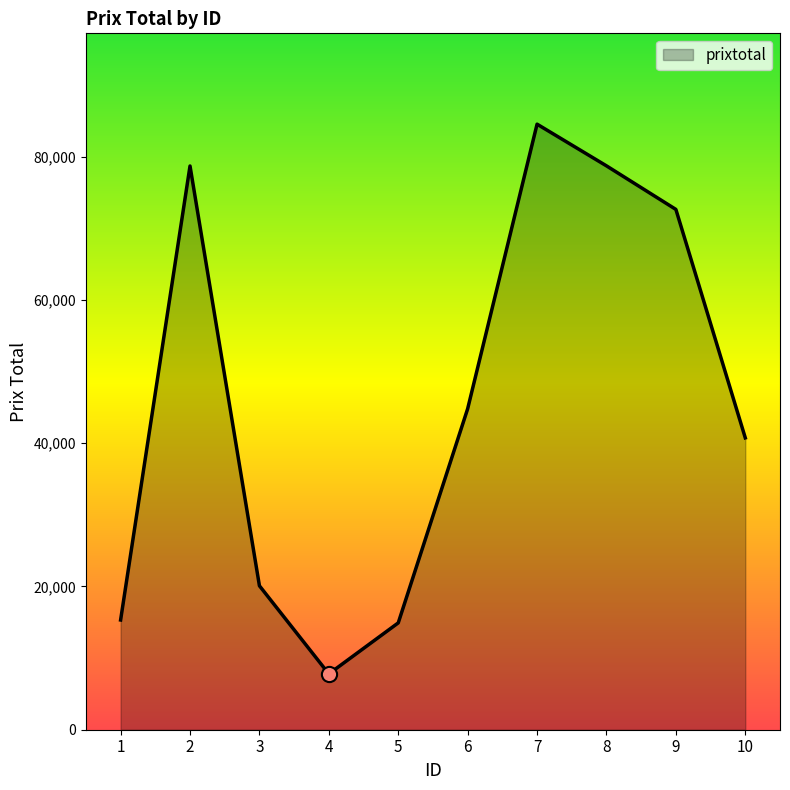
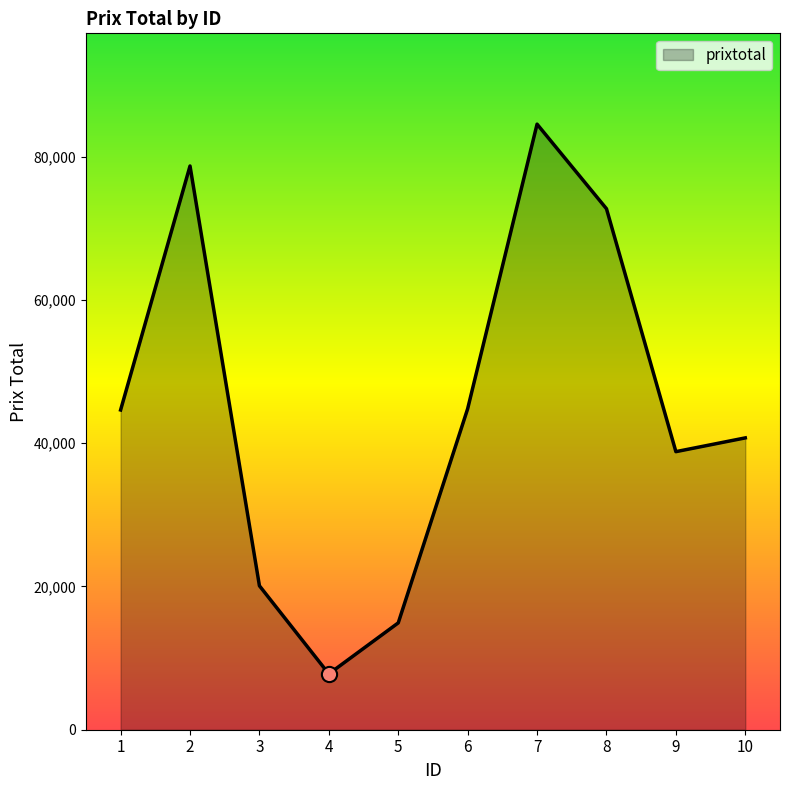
prixtotal, 1: 15,000 -> 45,000
prixtotal, 8: 79,000 -> 73,000
prixtotal, 9: 73,000 -> 39,000
